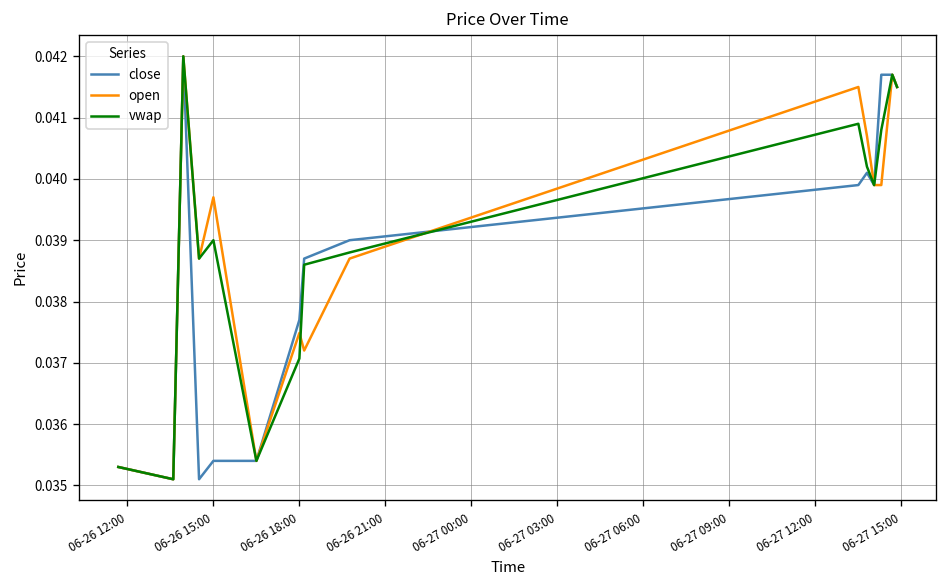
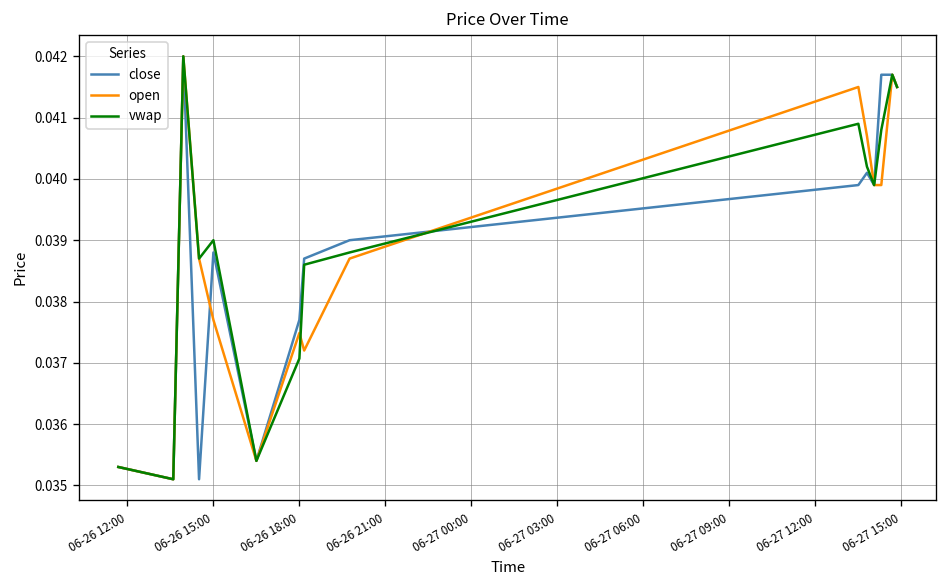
close, 06-26 15:00: 0.0354 -> 0.0388
open, 06-26 15:00: 0.0397 -> 0.0377
